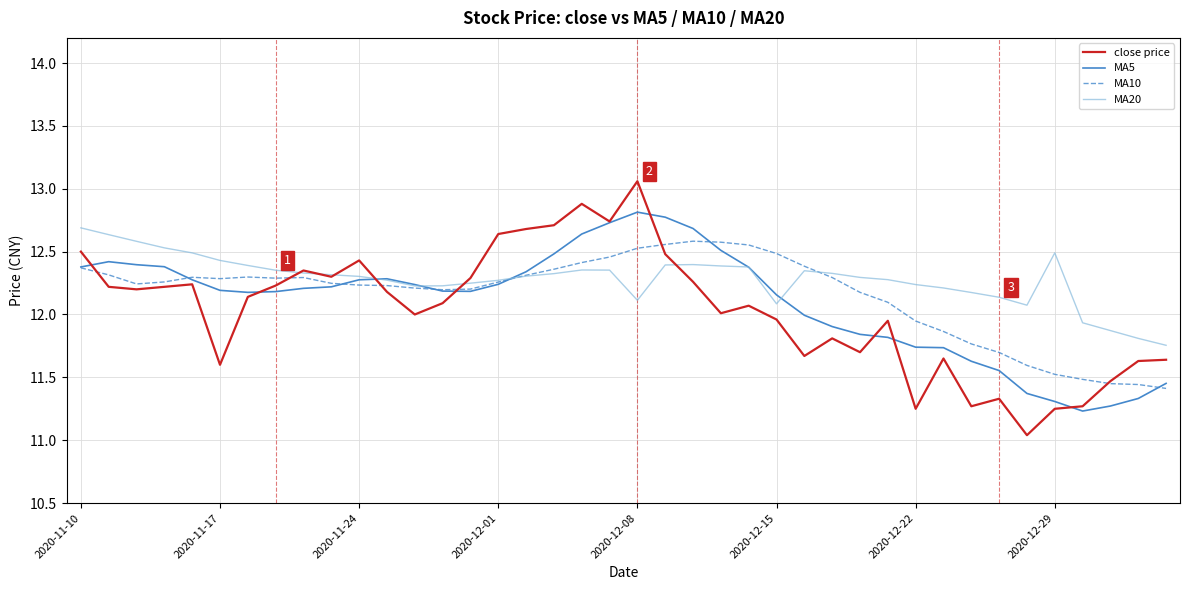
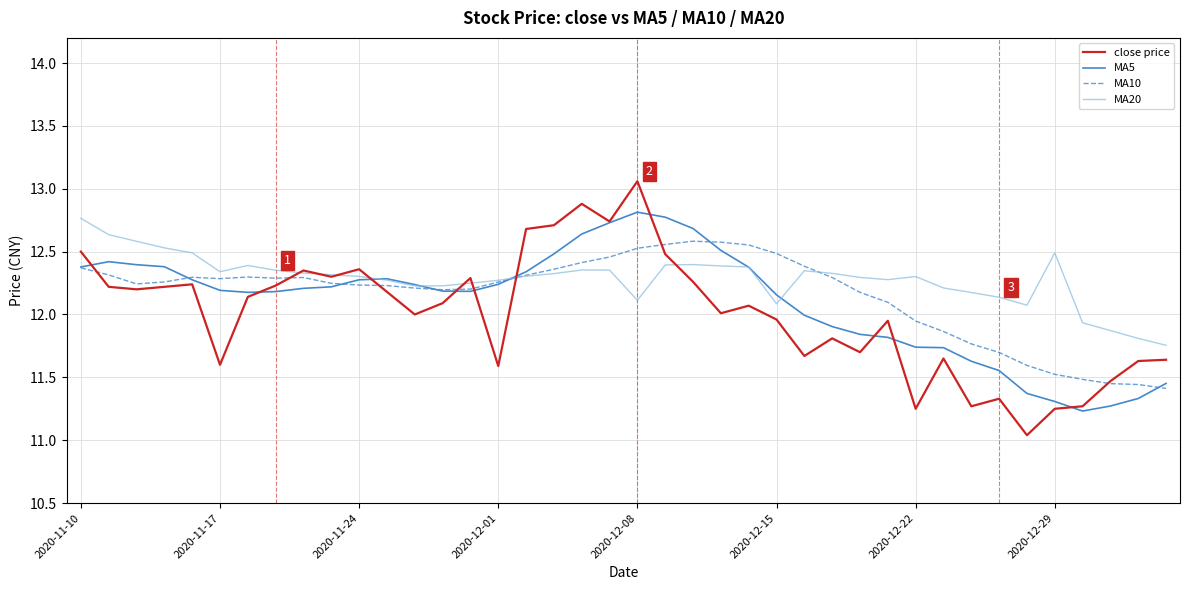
MA20, 2020-11-10: 12.69 -> 12.77
MA20, 2020-11-17: 12.43 -> 12.34
close price, 2020-11-24: 12.43 -> 12.36
close price, 2020-12-01: 12.64 -> 11.59
MA20, 2020-12-22: 12.24 -> 12.30
